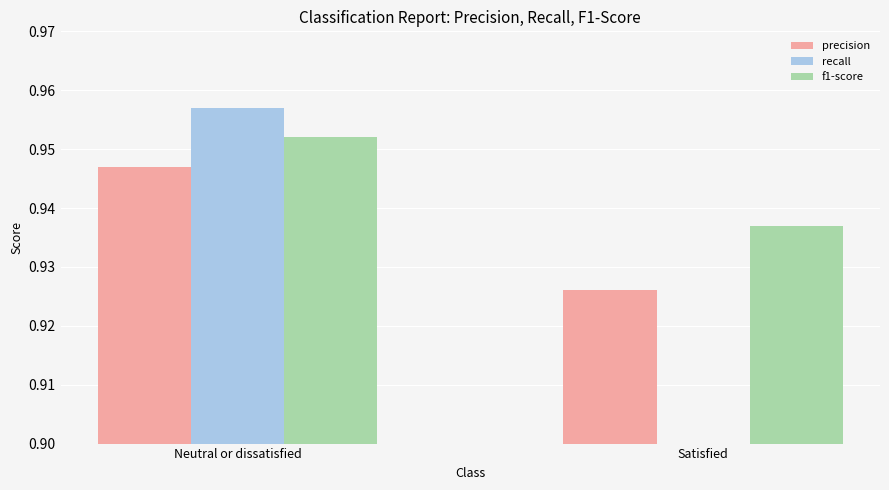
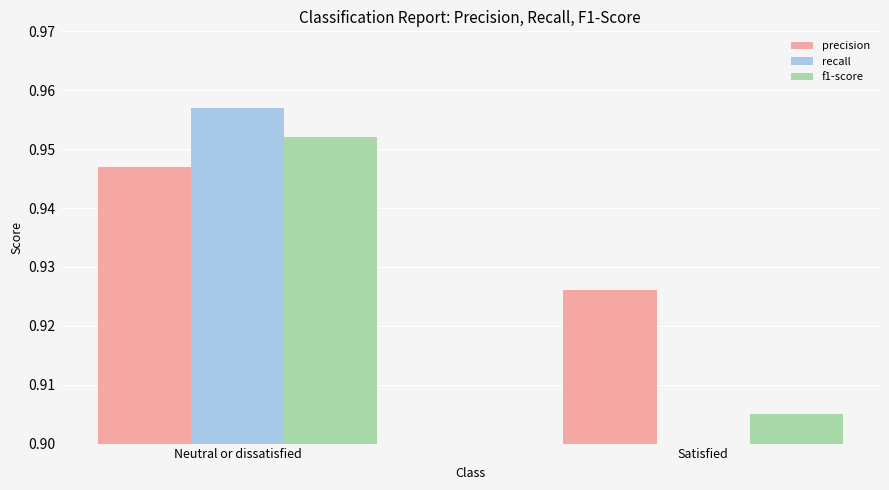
f1-score, Satisfied: 0.937 -> 0.905
